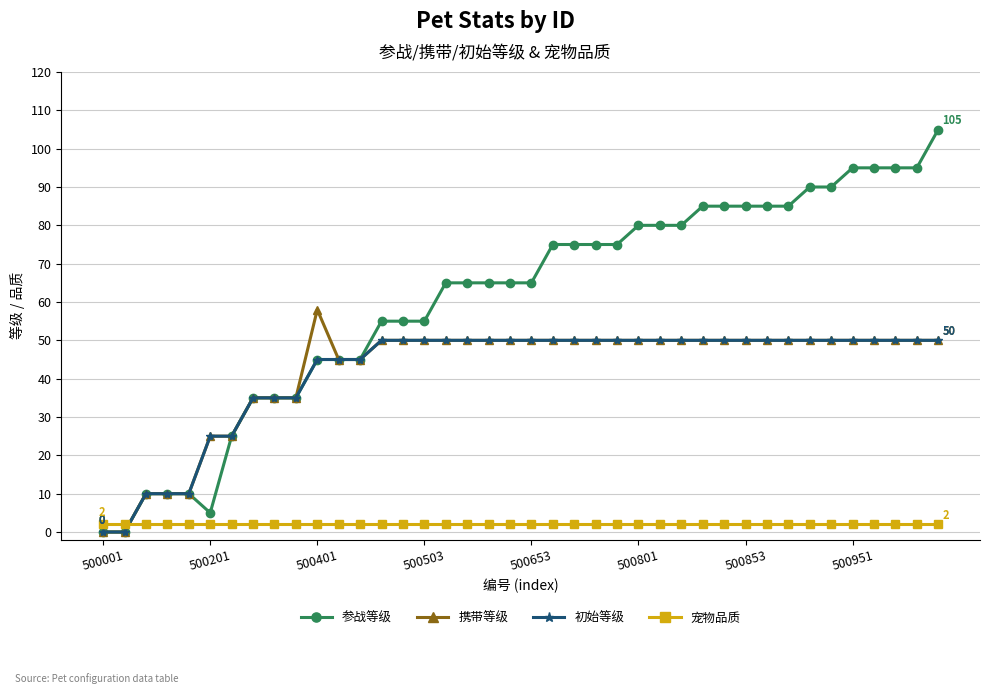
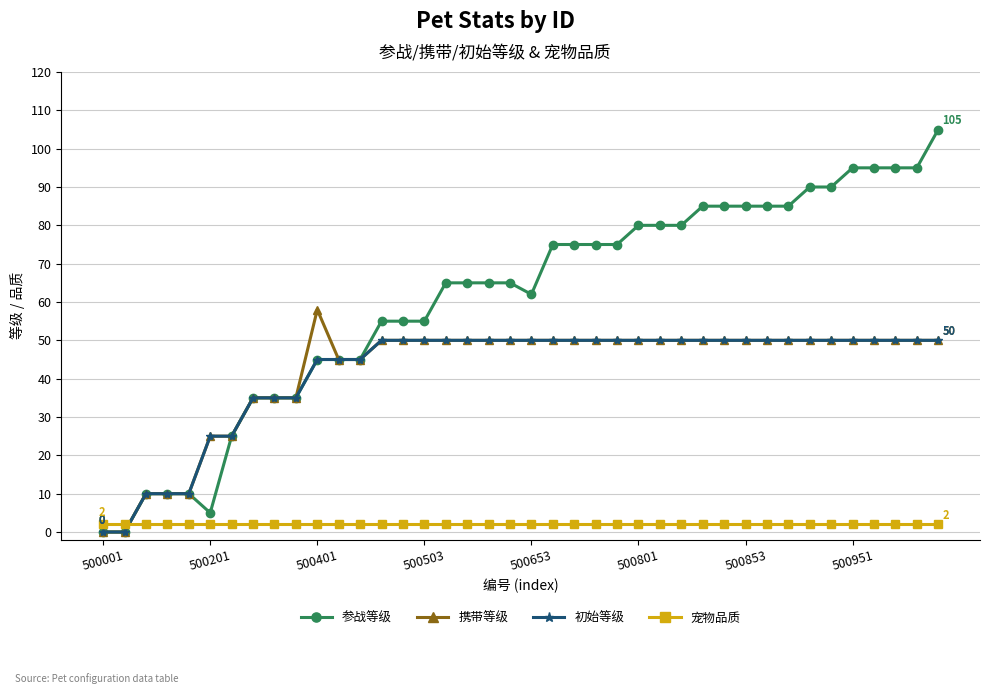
参战等级, 500653: 65 -> 62
